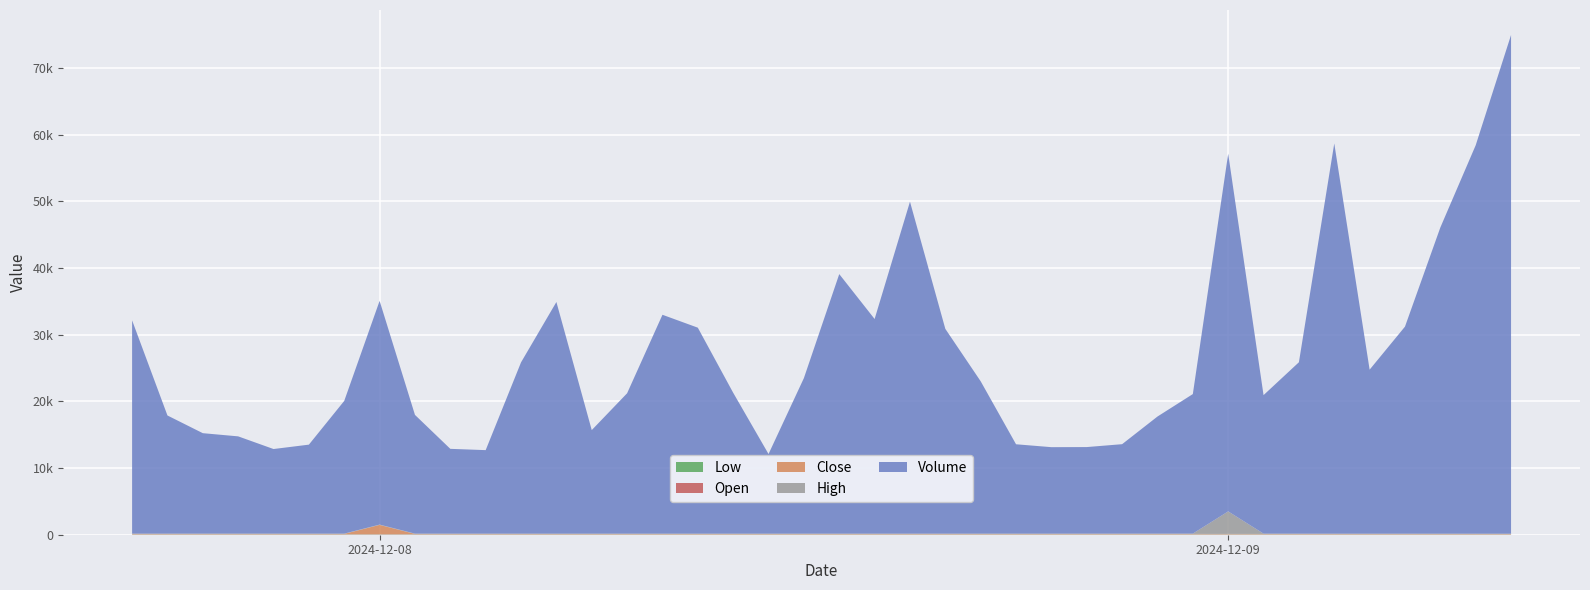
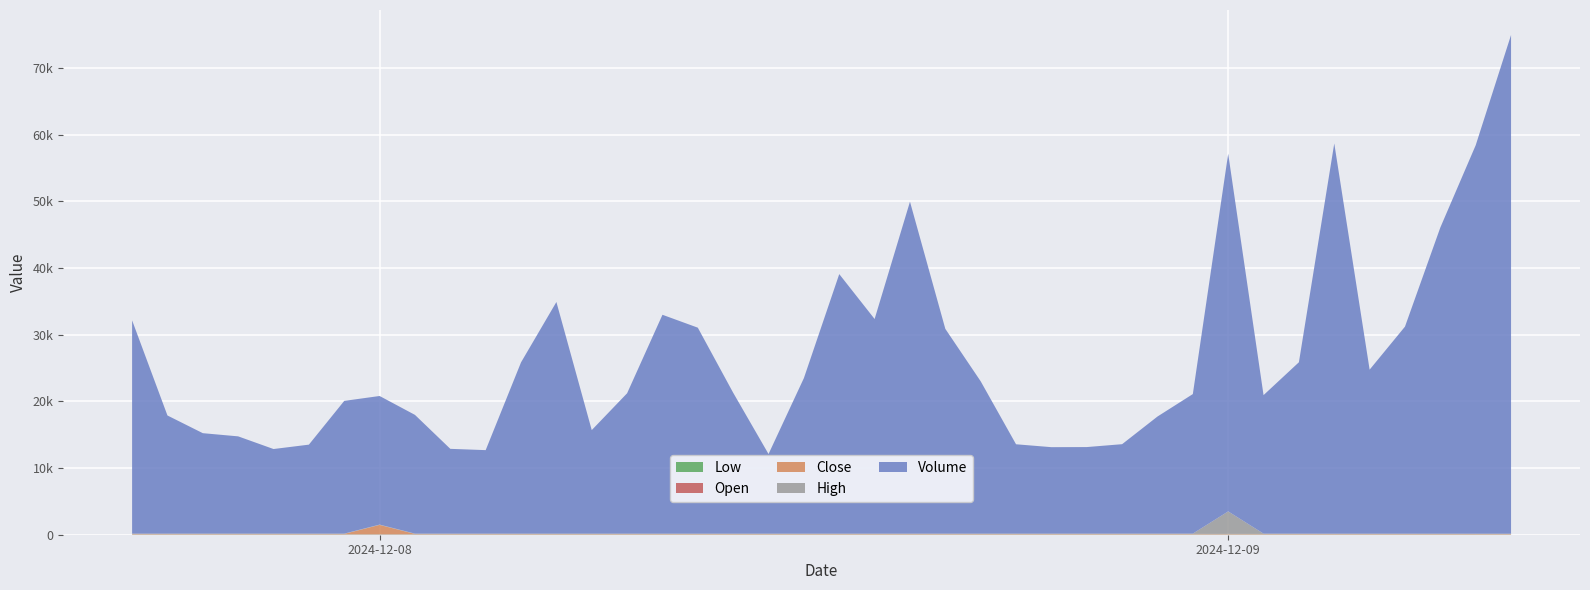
Volume, 2024-12-08: 34000 -> 19000
